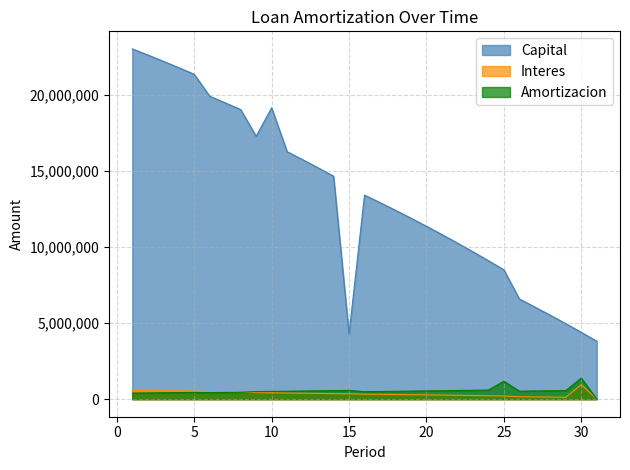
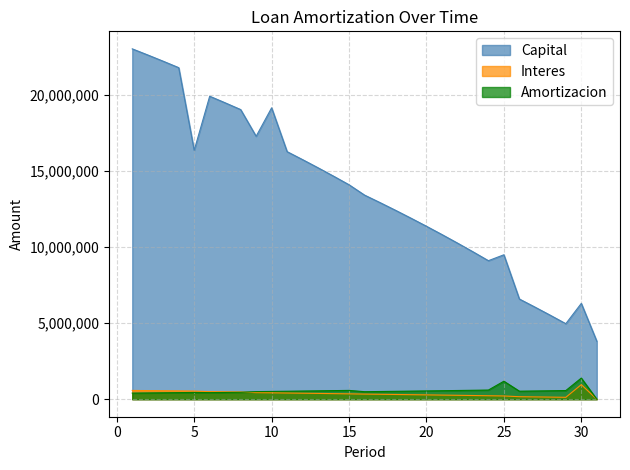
Capital, 5: 21,300,000 -> 16,300,000
Capital, 15: 4,300,000 -> 14,100,000
Capital, 25: 8,500,000 -> 9,500,000
Capital, 30: 4,400,000 -> 6,300,000
